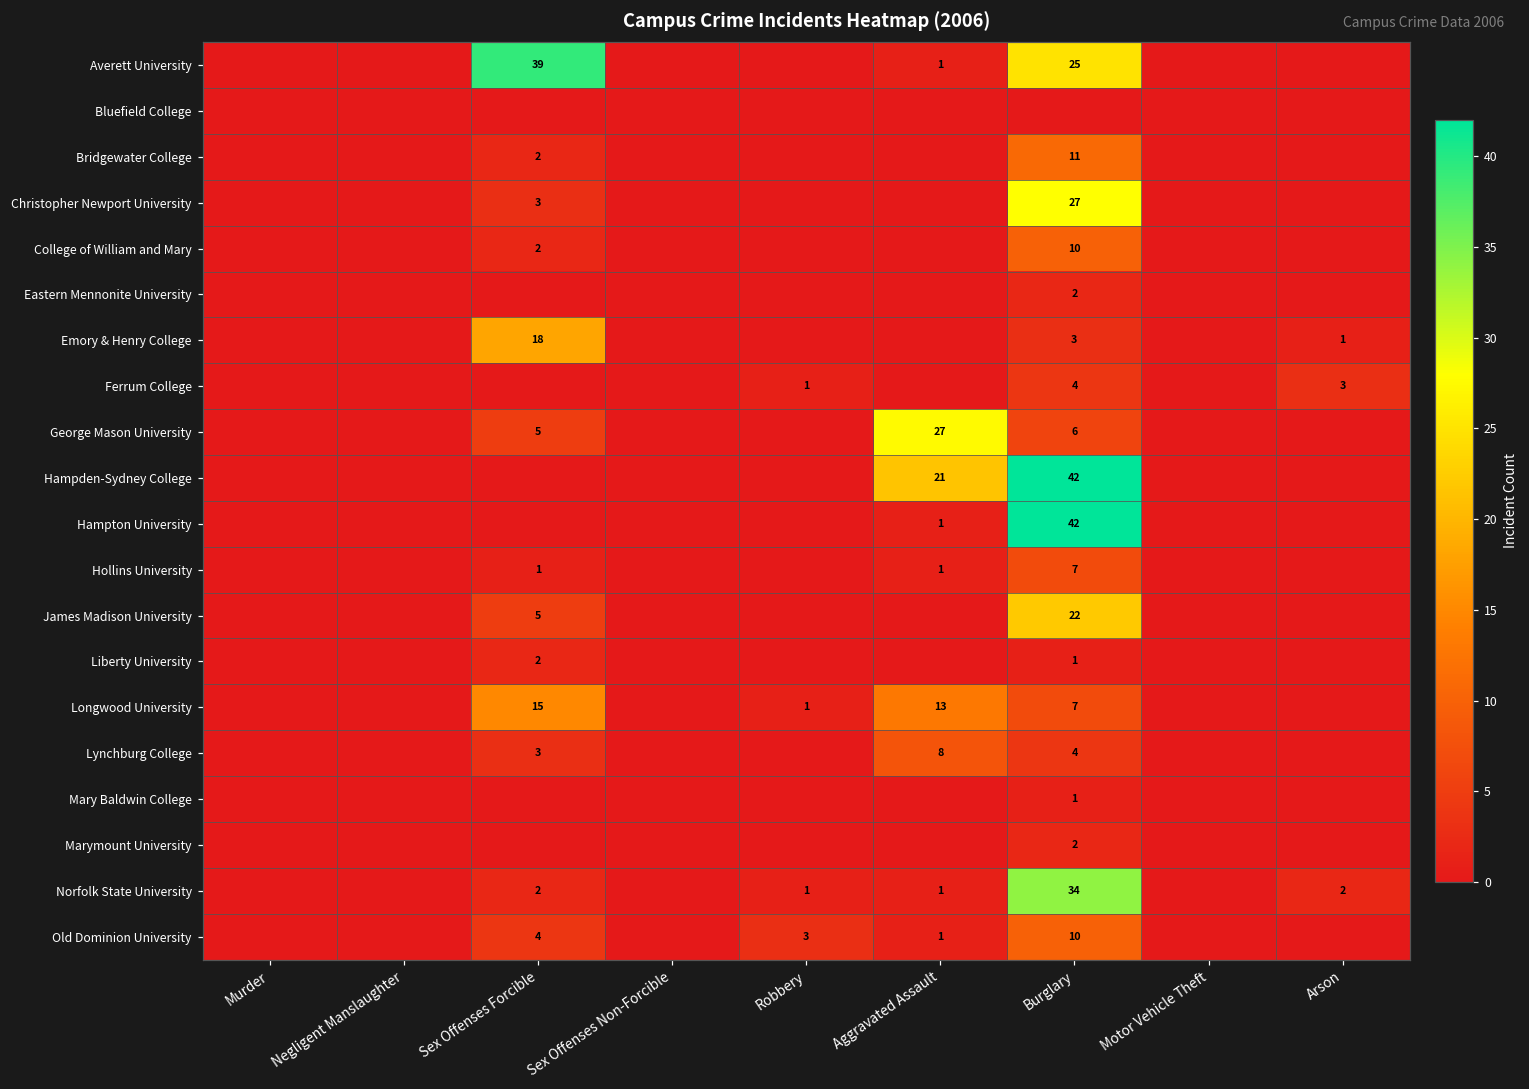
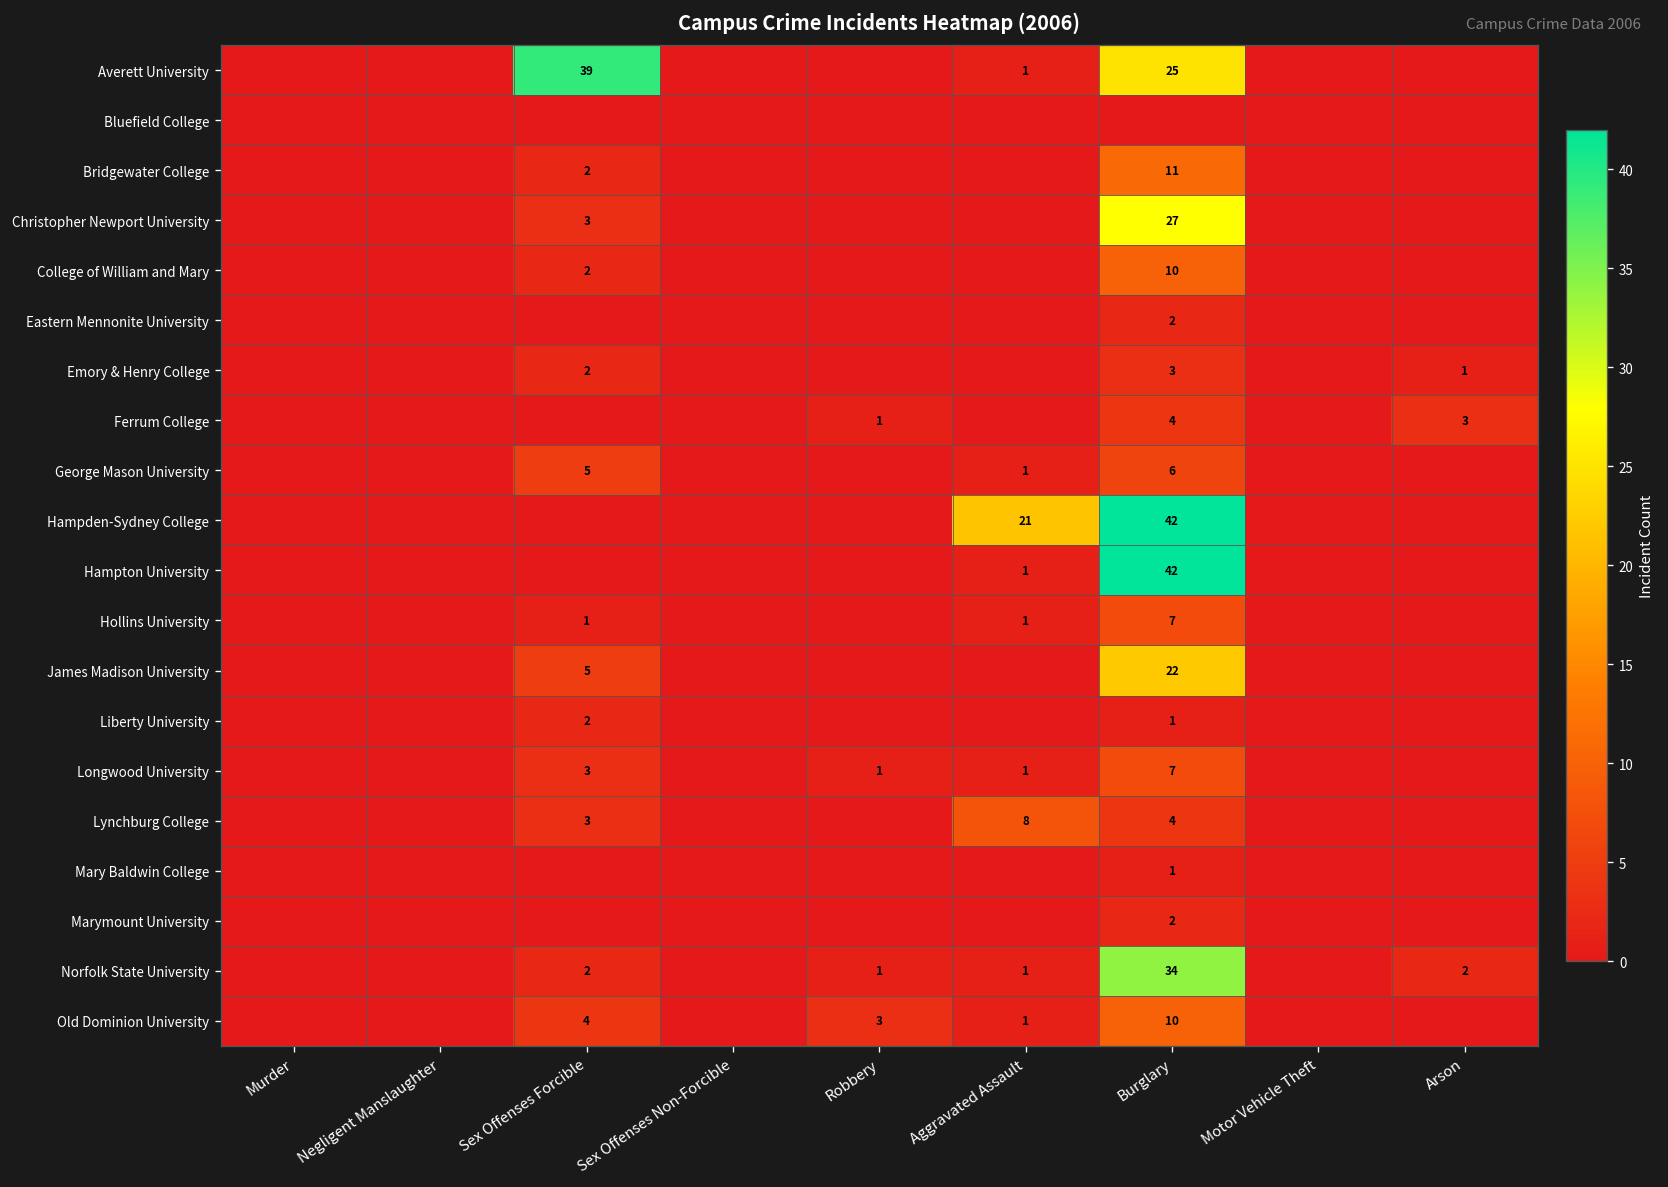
Emory & Henry College, Sex Offenses Forcible: 18 -> 2
George Mason University, Aggravated Assault: 27 -> 1
Longwood University, Sex Offenses Forcible: 15 -> 3
Longwood University, Aggravated Assault: 13 -> 1
